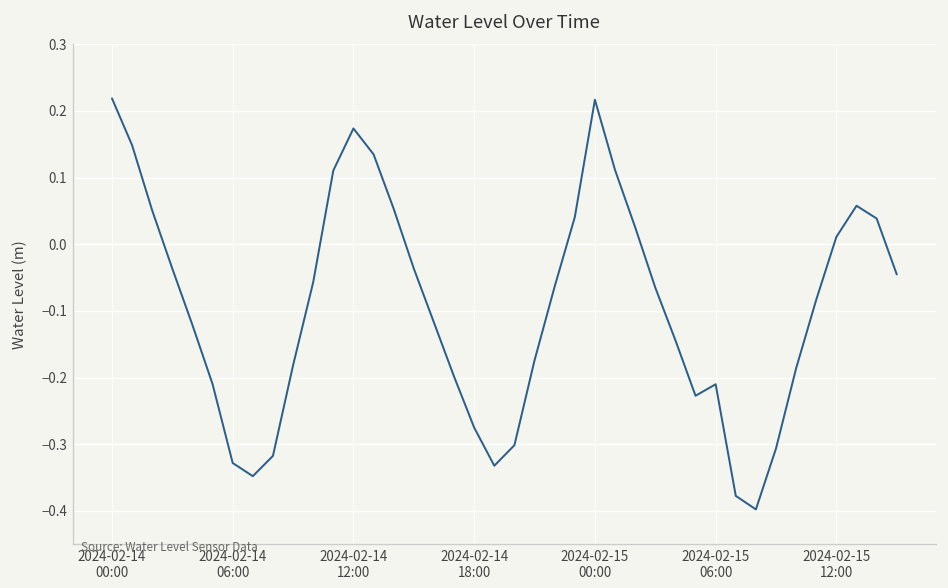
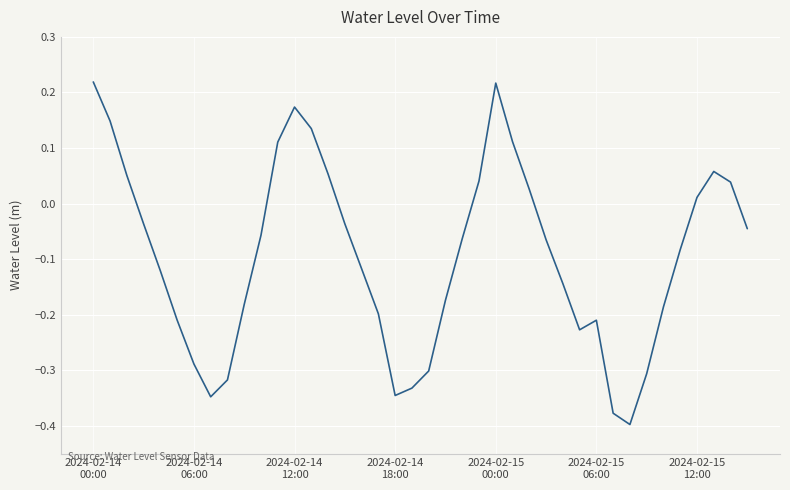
2024-02-14 06:00: -0.33 -> -0.29
2024-02-14 18:00: -0.27 -> -0.35
